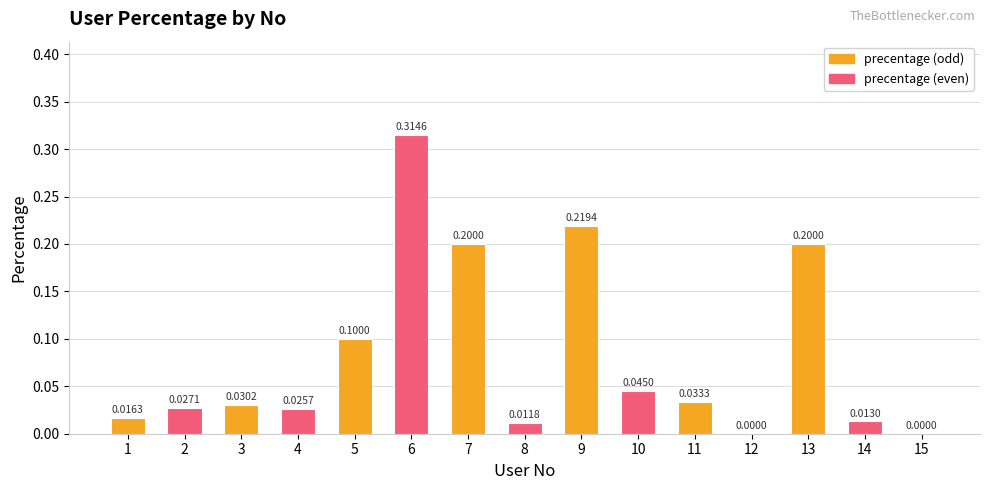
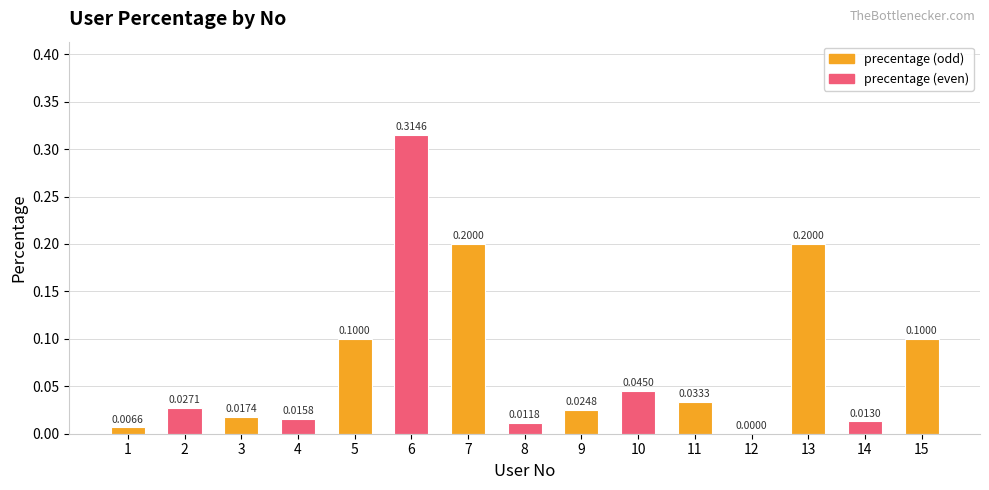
1: 0.0163 -> 0.0066
3: 0.0302 -> 0.0174
4: 0.0257 -> 0.0158
9: 0.2194 -> 0.0248
15: 0.0000 -> 0.1000
